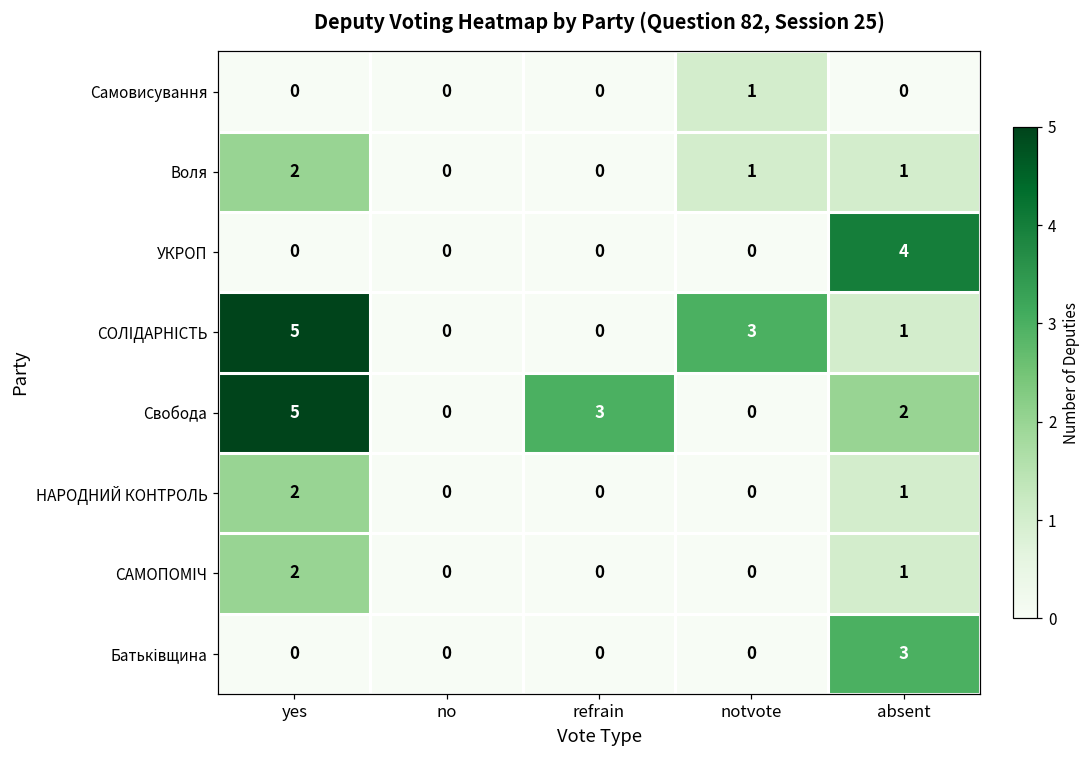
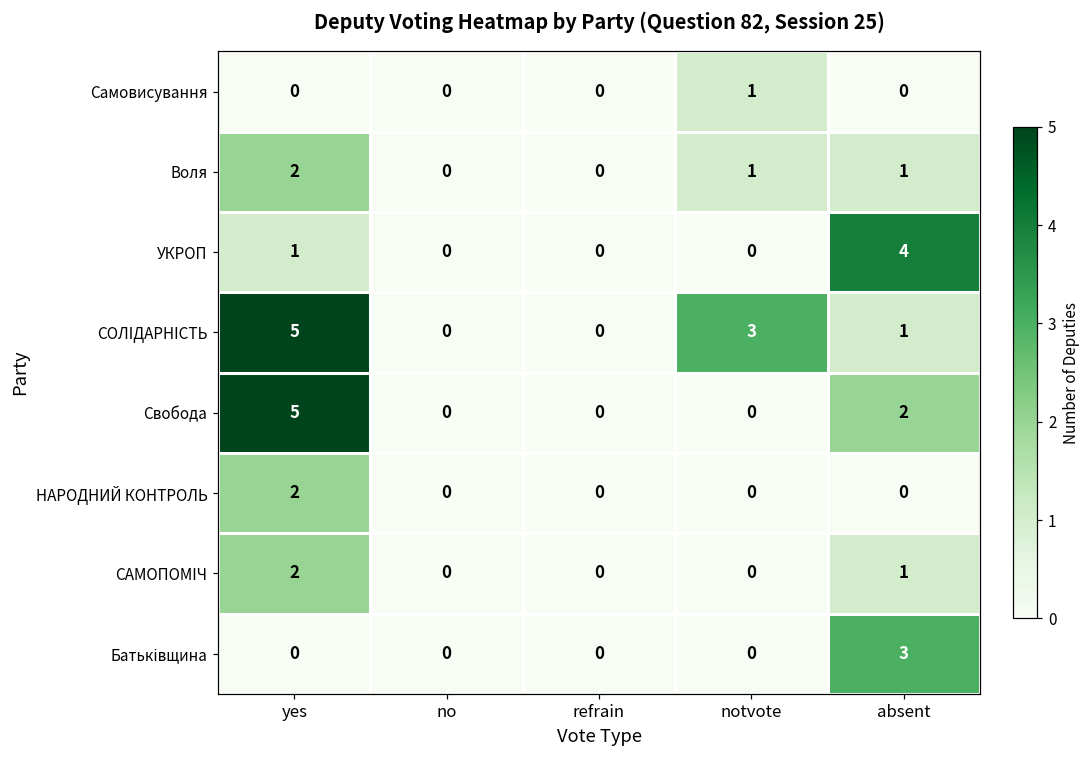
УКРОП, yes: 0 -> 1
Свобода, refrain: 3 -> 0
НАРОДНИЙ КОНТРОЛЬ, absent: 1 -> 0
